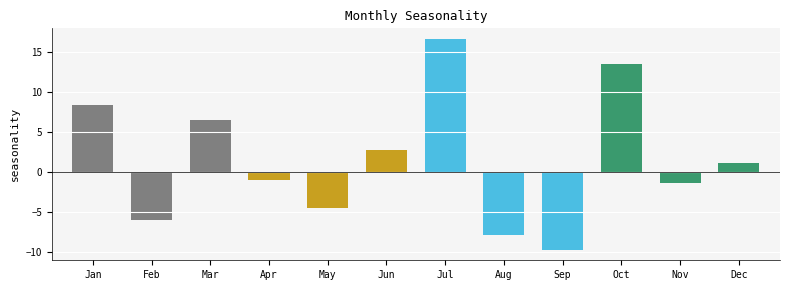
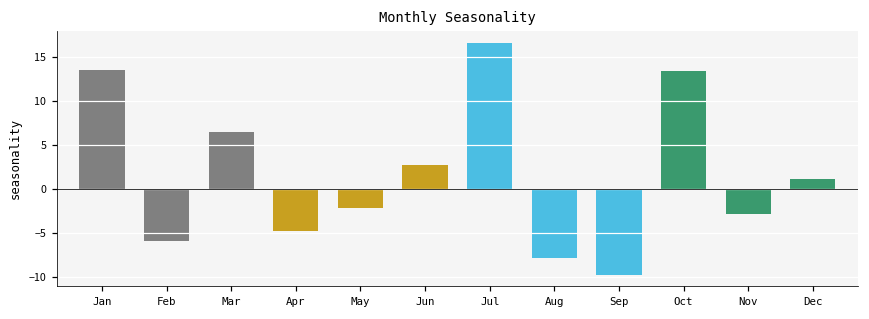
Jan: 8 -> 14
Apr: -1 -> -5
May: -5 -> -2
Nov: -1 -> -3
